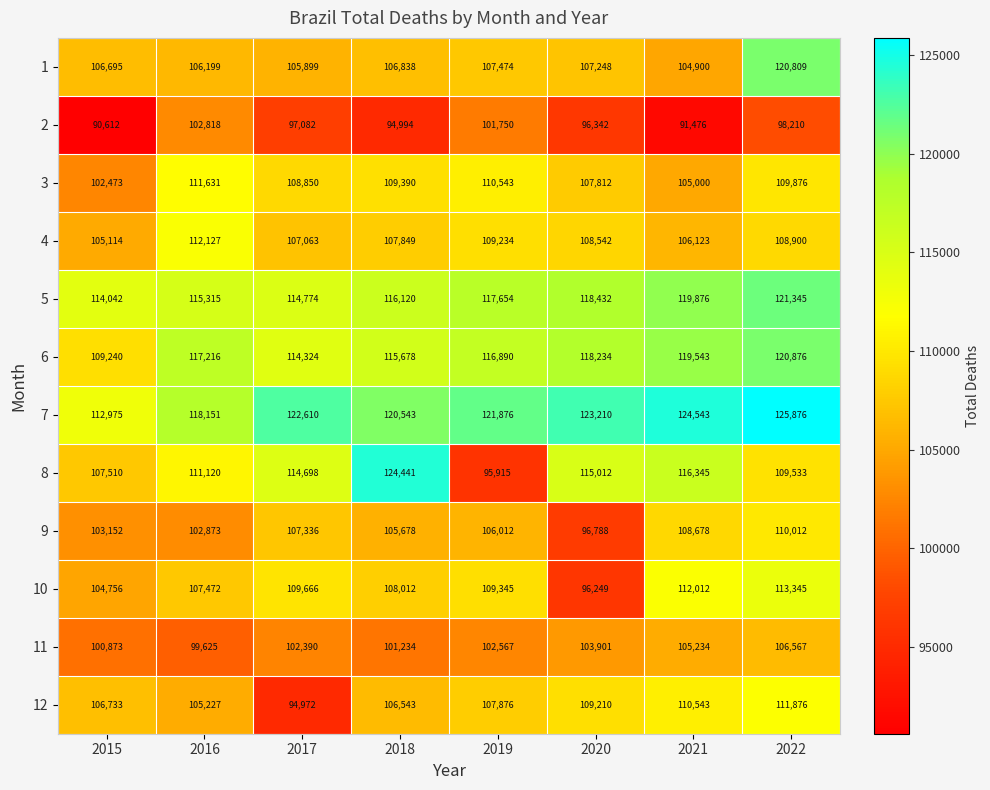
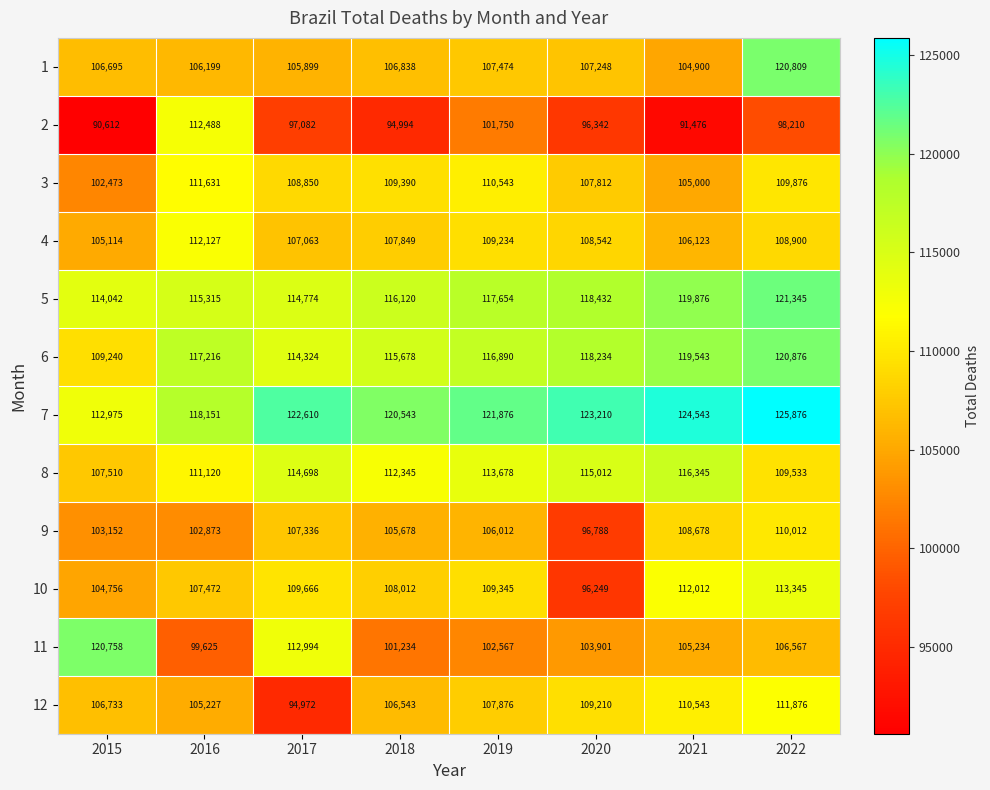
2, 2016: 102,818 -> 112,488
8, 2018: 124,441 -> 112,345
8, 2019: 95,915 -> 113,678
11, 2015: 100,873 -> 120,758
11, 2017: 102,390 -> 112,994
